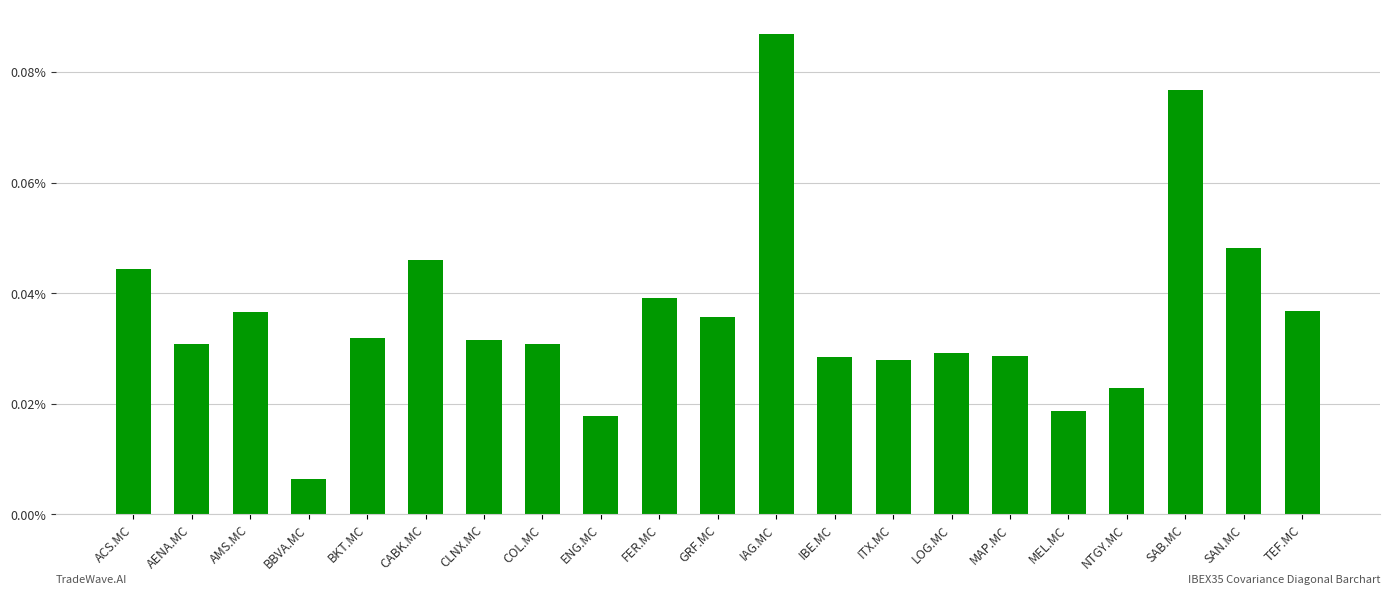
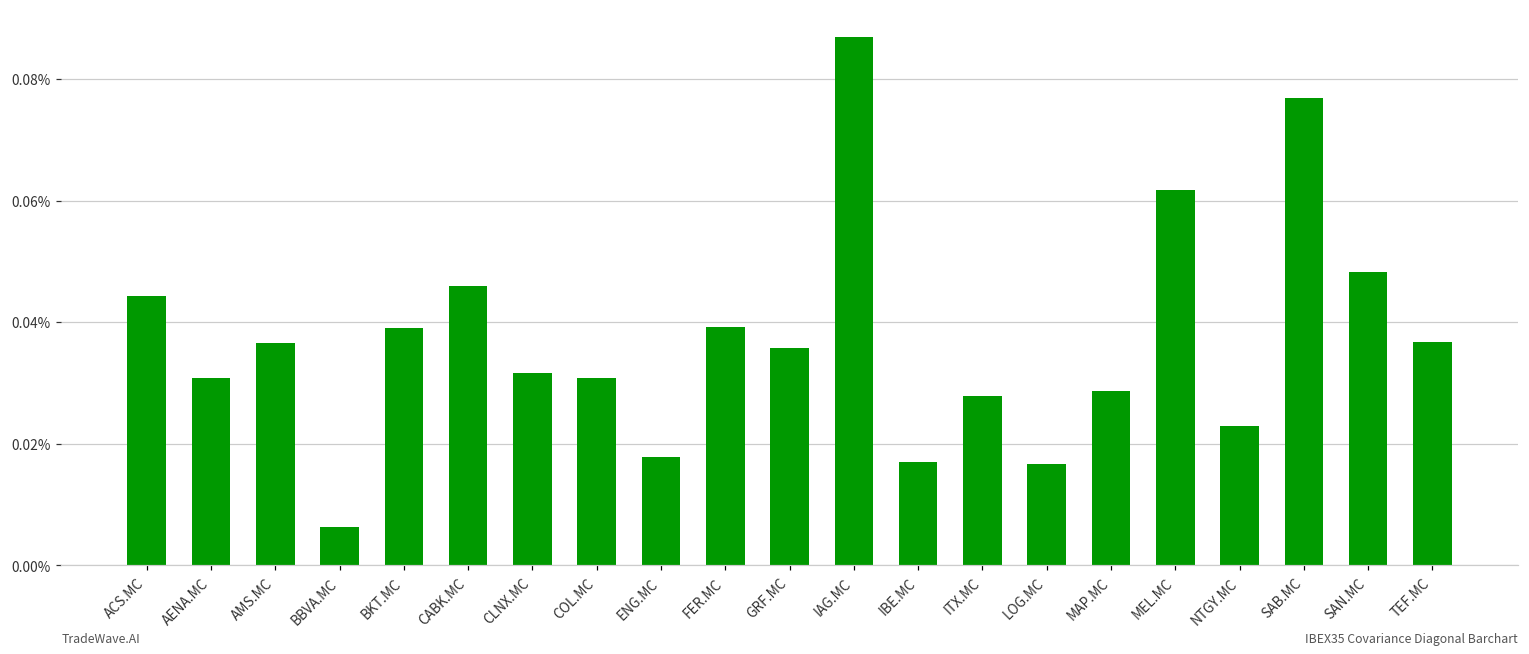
BKT.MC: 0.032% -> 0.039%
IBE.MC: 0.028% -> 0.017%
LOG.MC: 0.029% -> 0.017%
MEL.MC: 0.019% -> 0.062%
